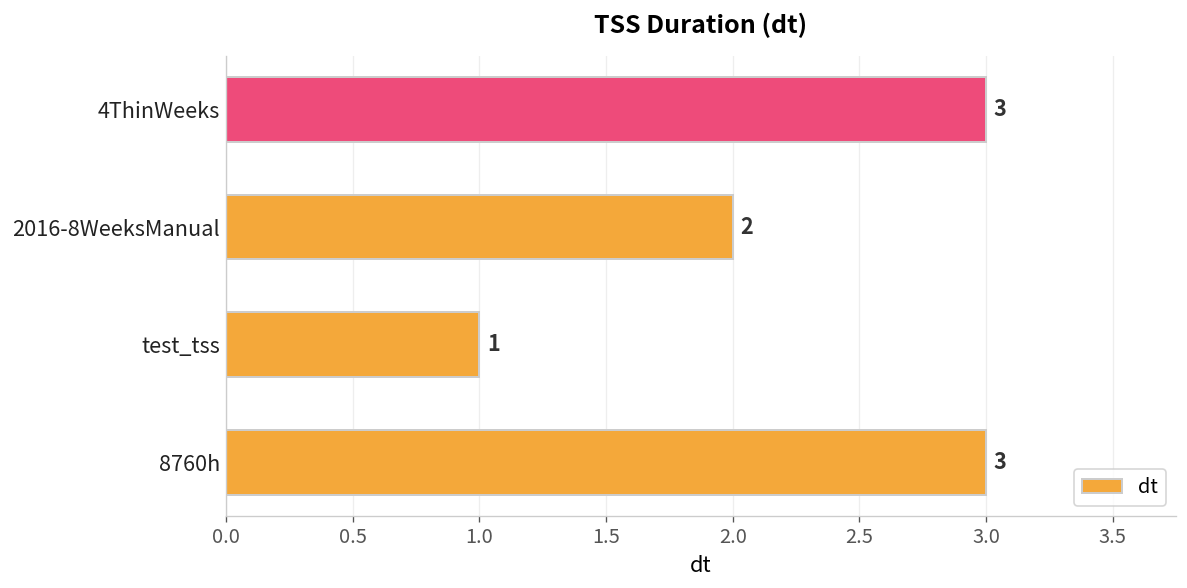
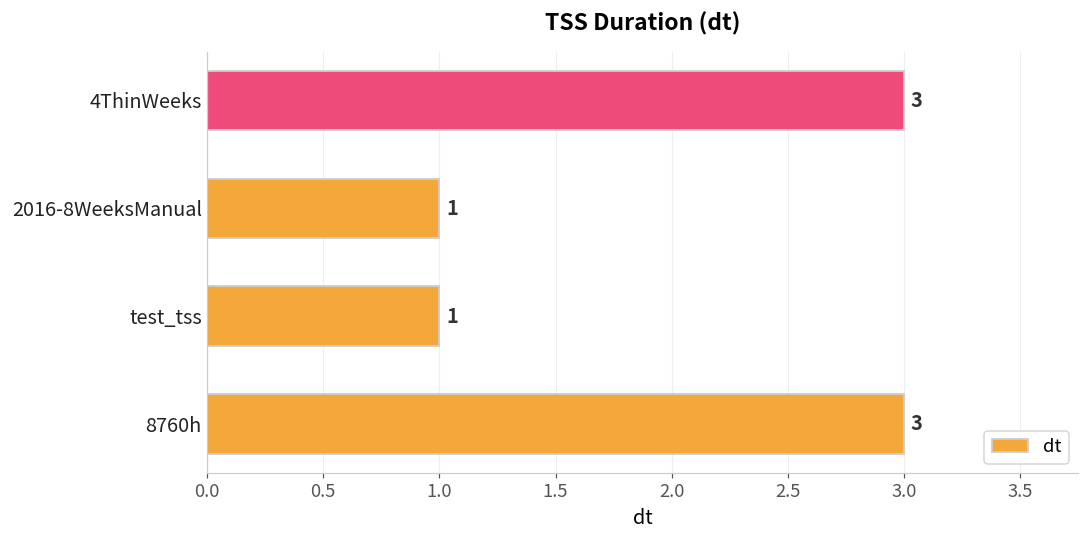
2016-8WeeksManual: 2 -> 1
